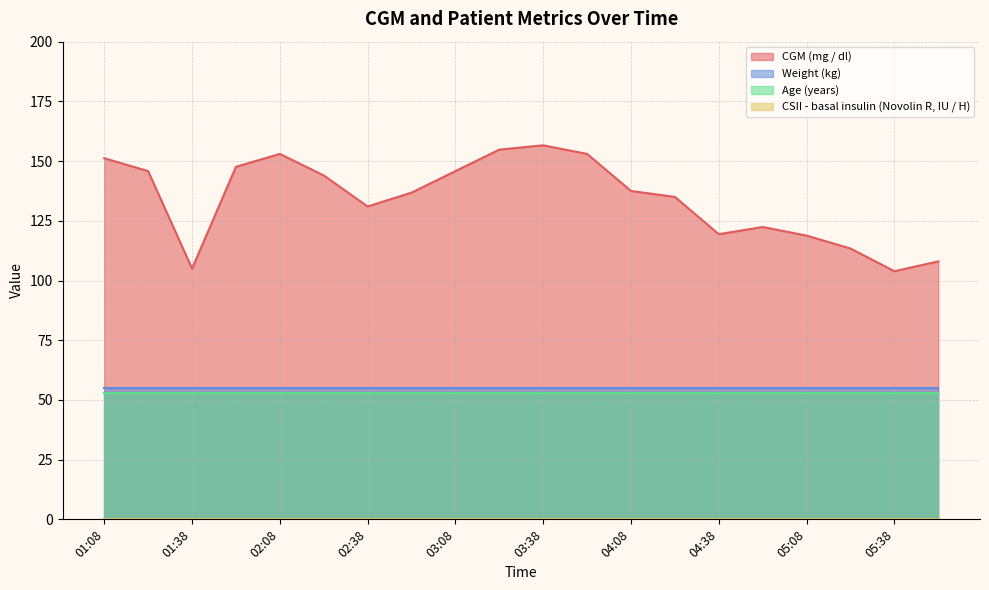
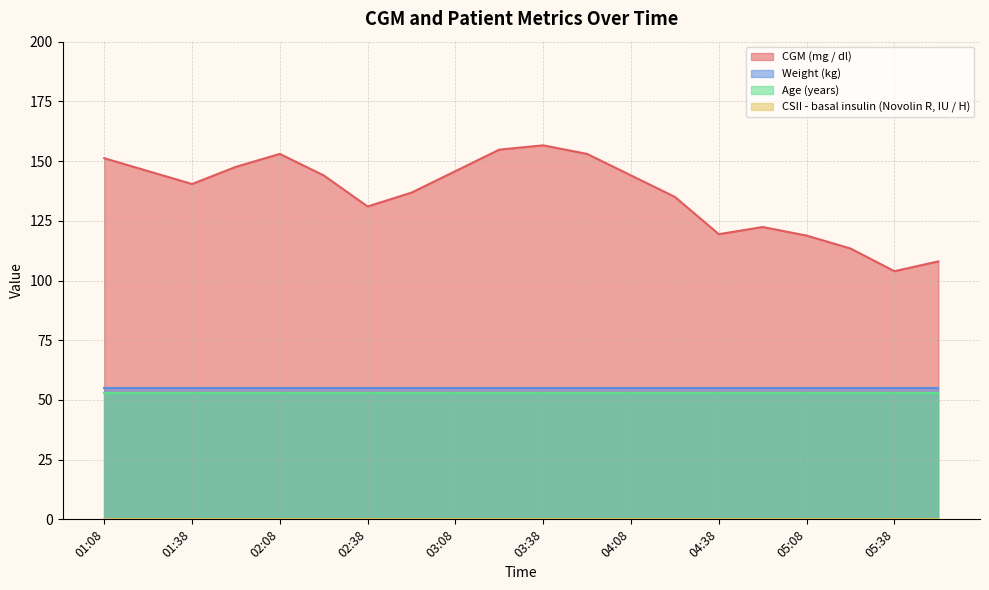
CGM (mg / dl), 01:38: 105 -> 140
CGM (mg / dl), 04:08: 138 -> 144
